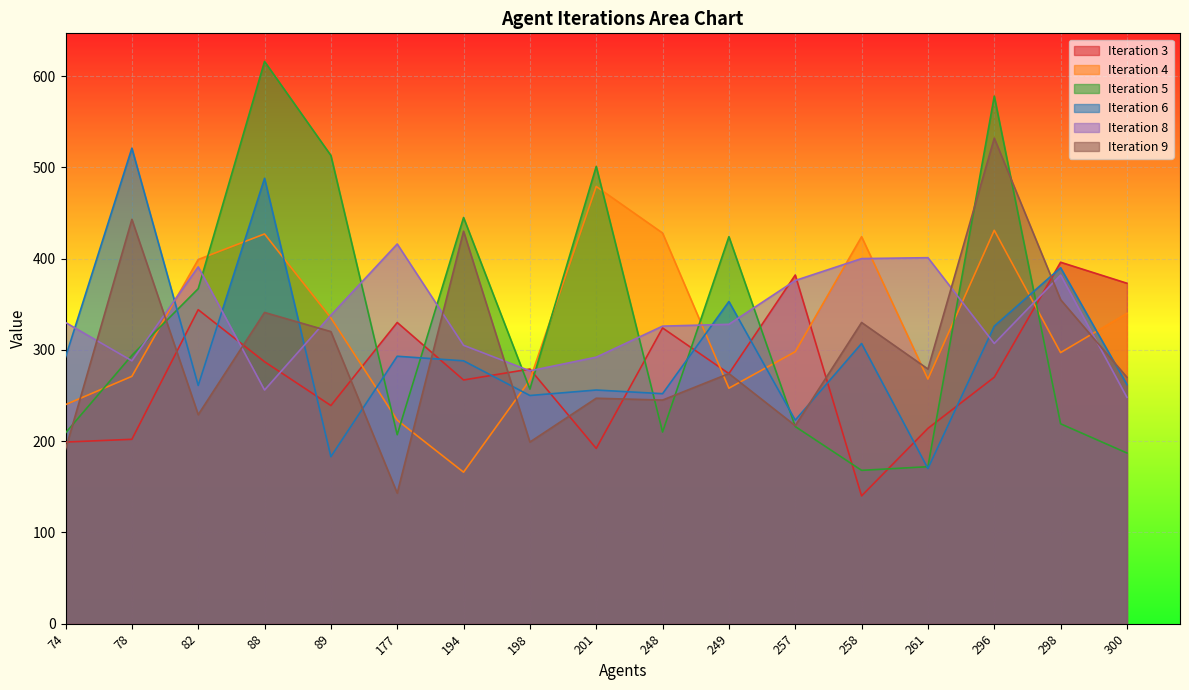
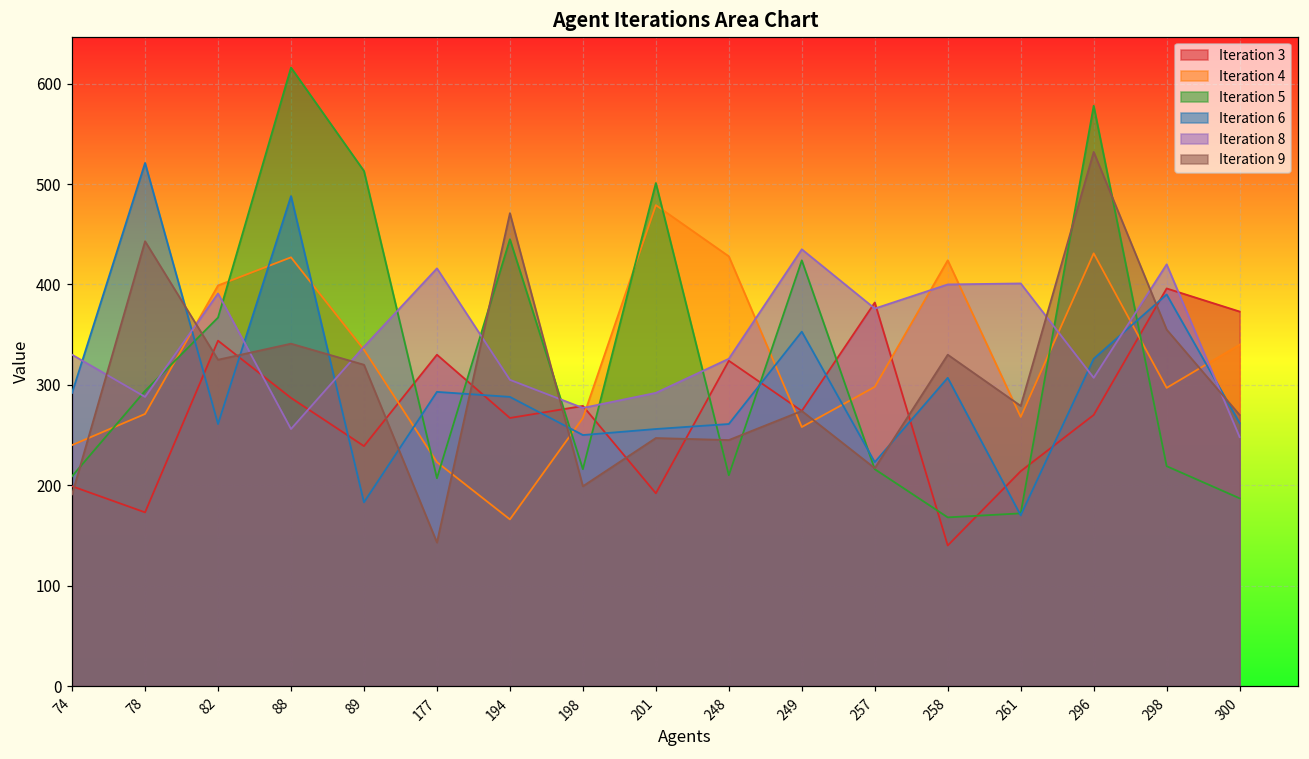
Iteration 3, 78: 200 -> 170
Iteration 9, 82: 230 -> 330
Iteration 9, 194: 430 -> 470
Iteration 5, 198: 260 -> 220
Iteration 6, 248: 250 -> 260
Iteration 8, 249: 330 -> 440
Iteration 8, 298: 380 -> 420
